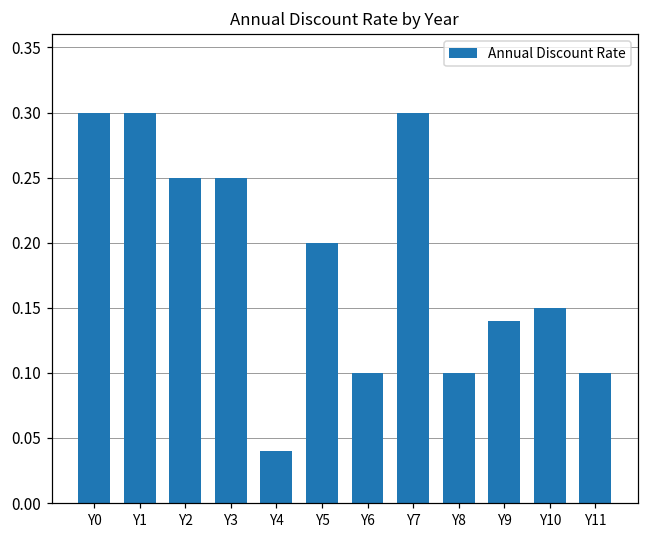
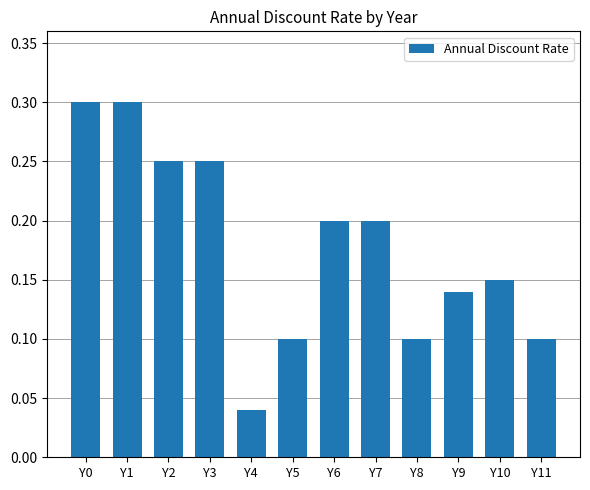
Y5: 0.2 -> 0.1
Y6: 0.1 -> 0.2
Y7: 0.3 -> 0.2
